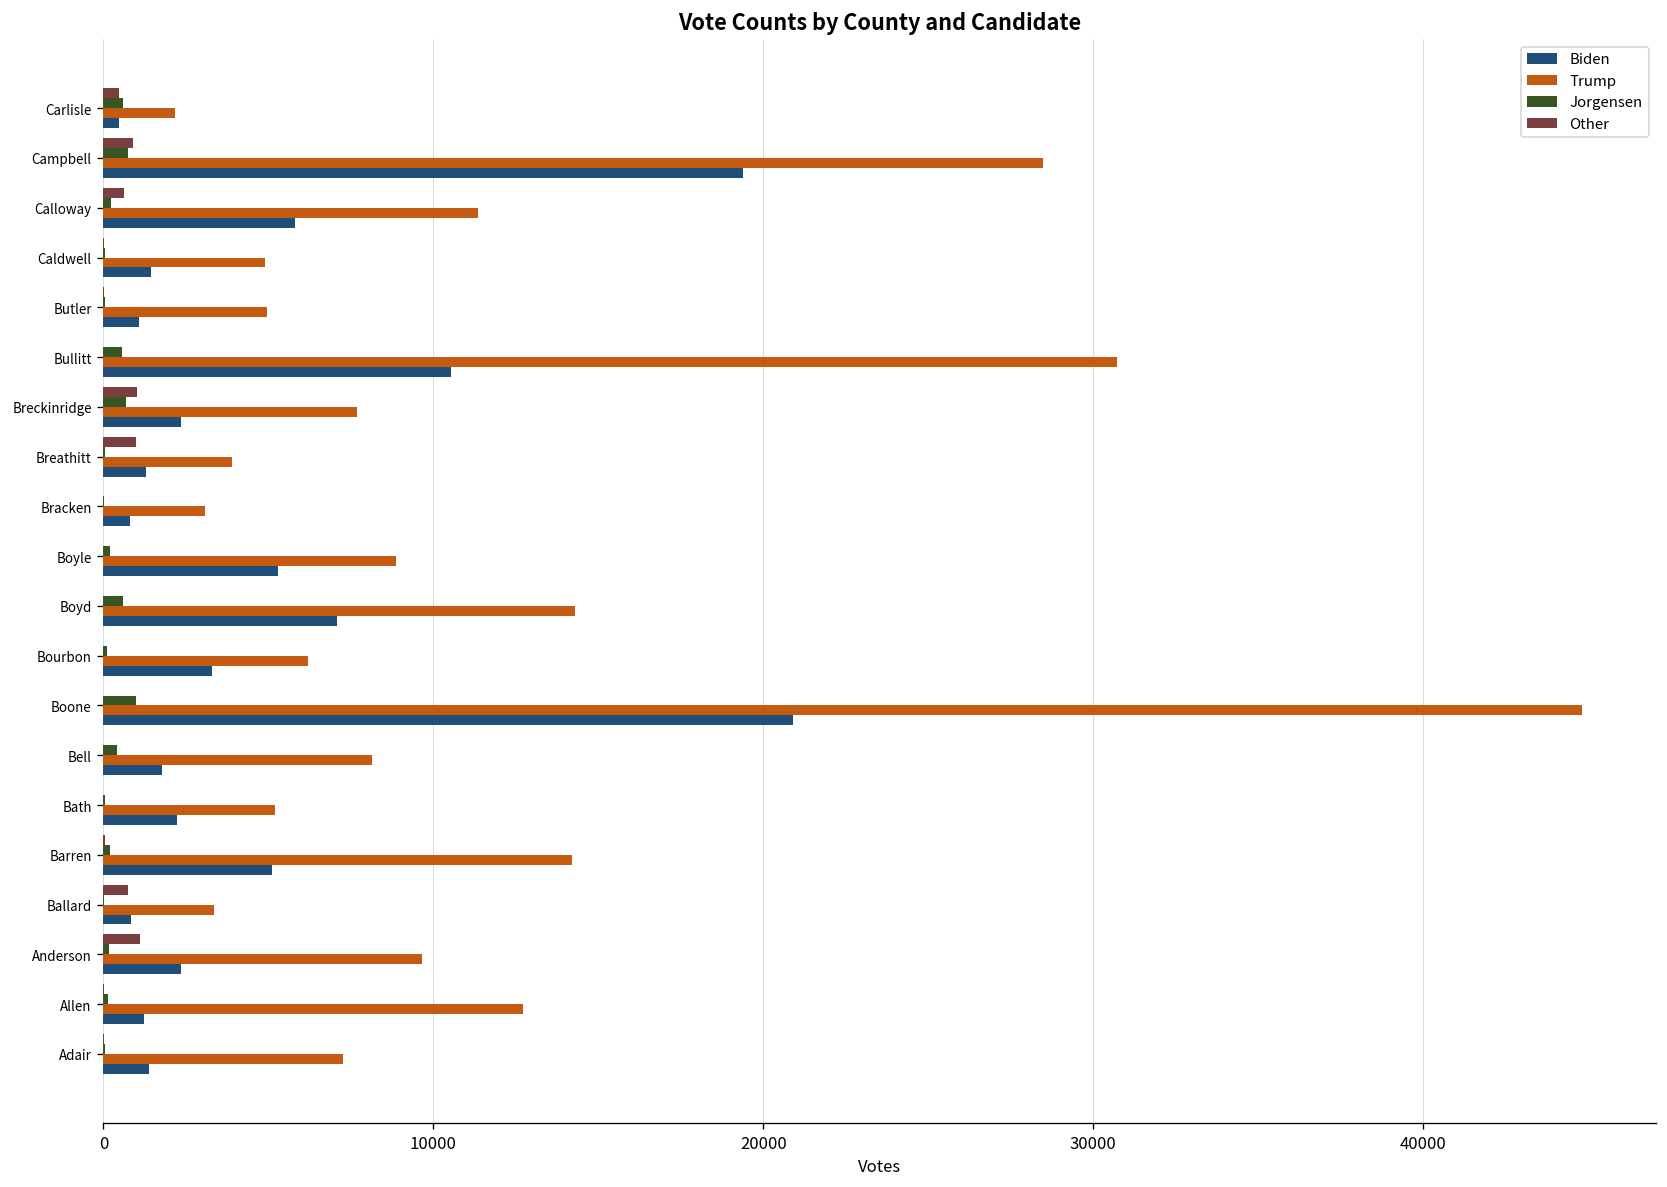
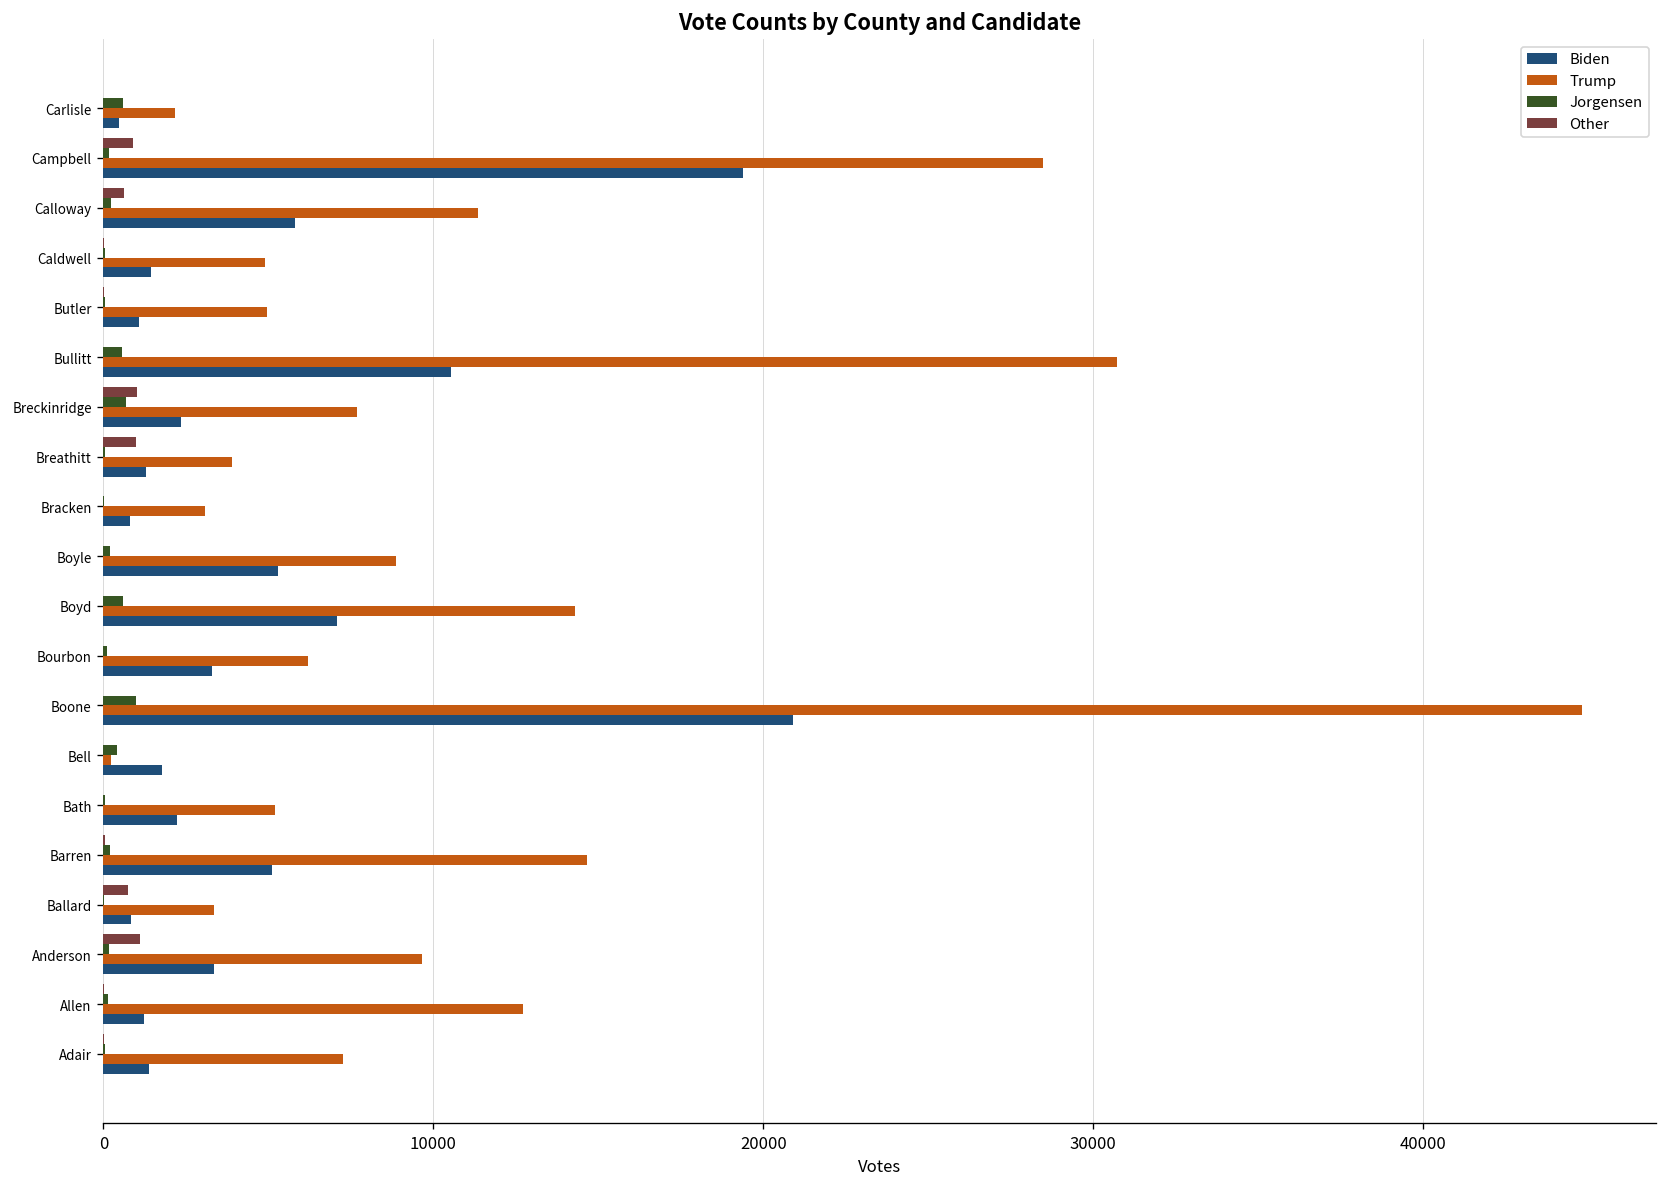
Other, Carlisle: 500 -> 0
Jorgensen, Campbell: 800 -> 200
Trump, Bell: 8100 -> 200
Trump, Barren: 14200 -> 14600
Biden, Anderson: 2400 -> 3300
